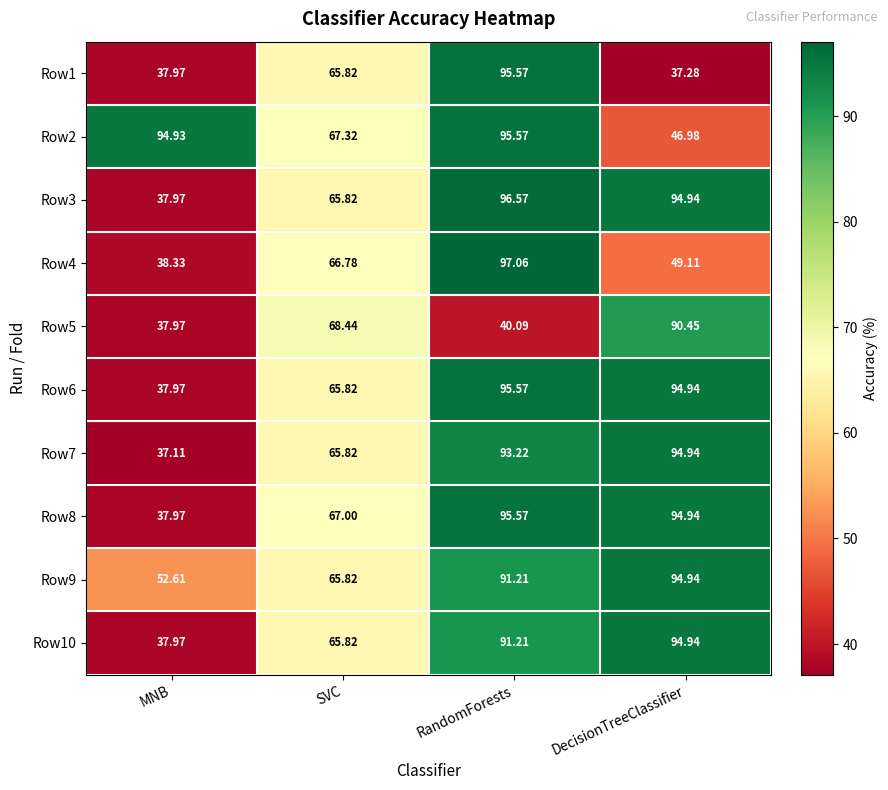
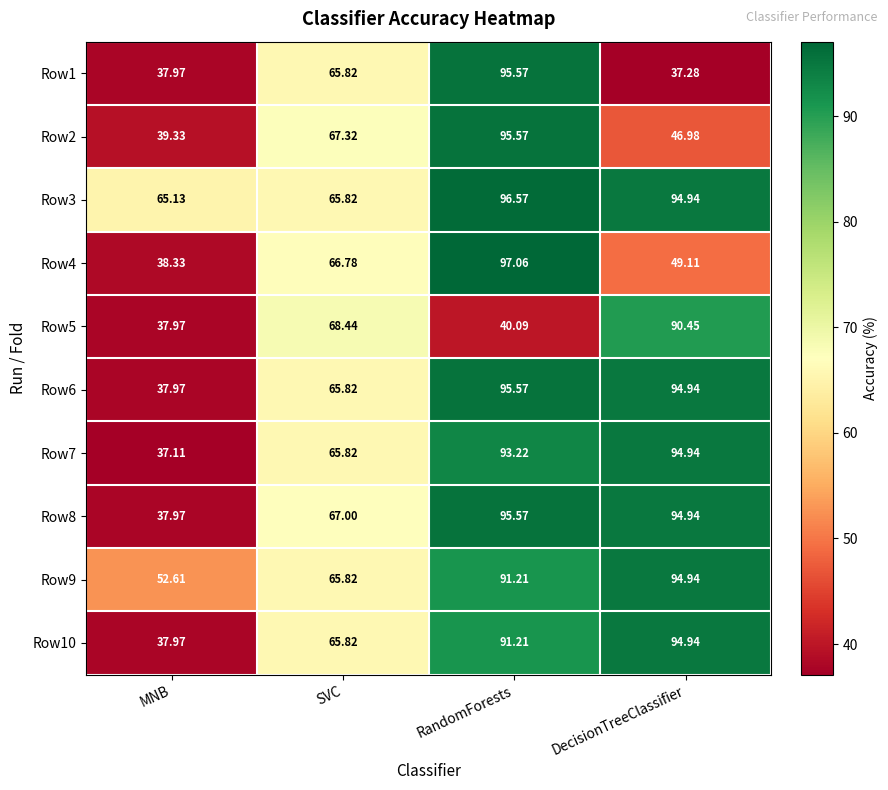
Row2, MNB: 94.93 -> 39.33
Row3, MNB: 37.97 -> 65.13
